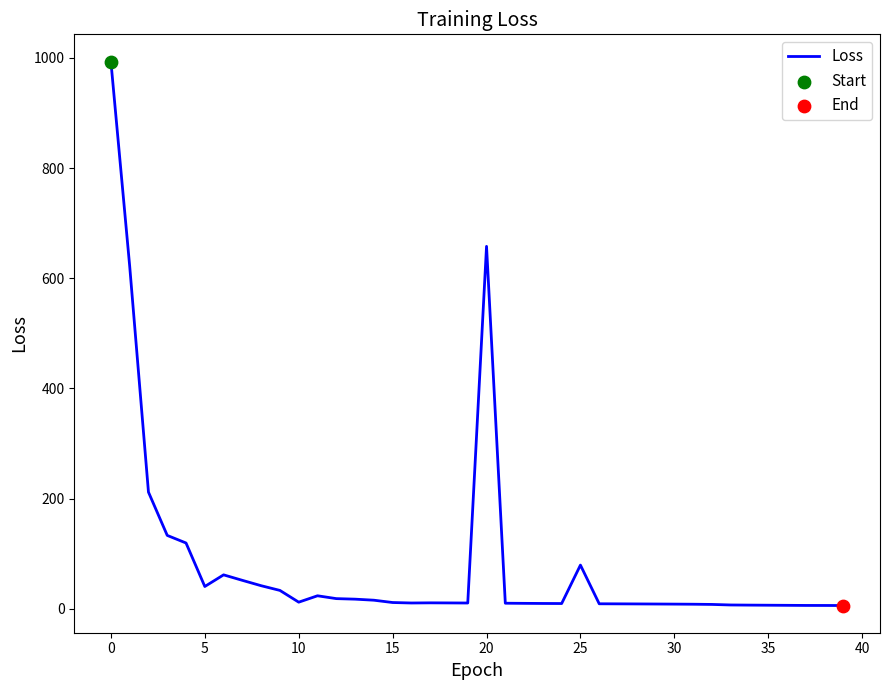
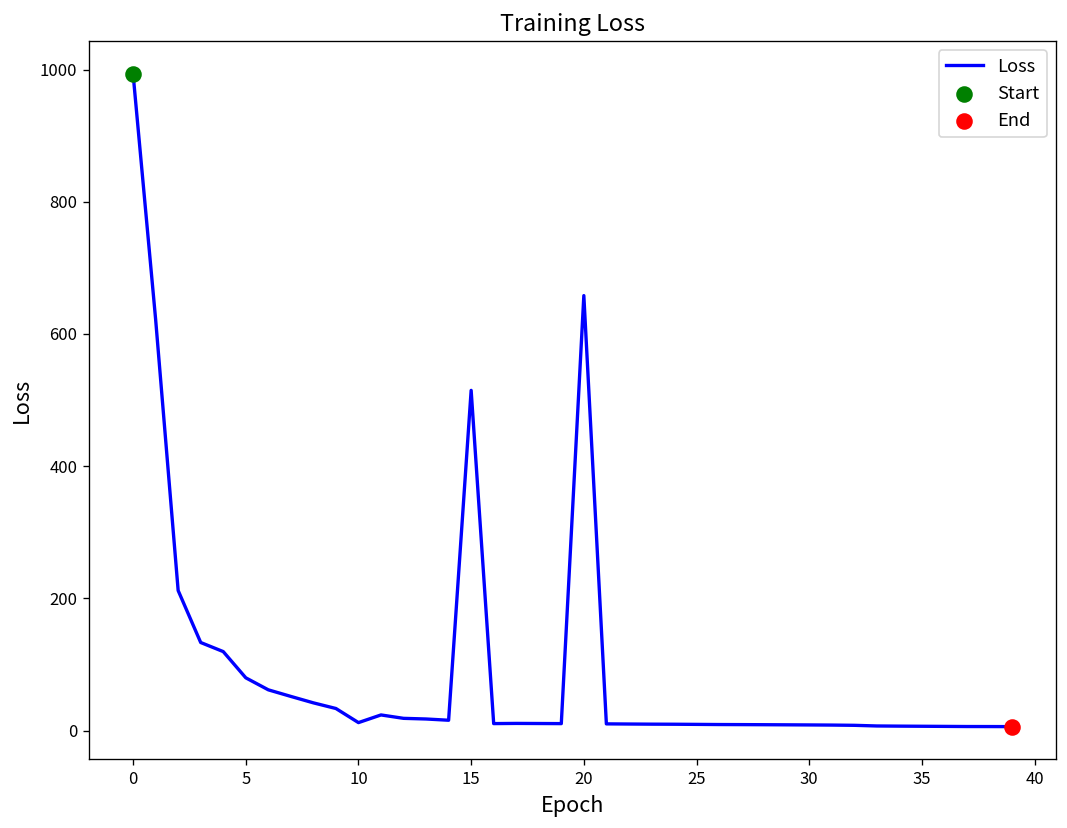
Loss, 5: 40 -> 80
Loss, 15: 10 -> 510
Loss, 25: 80 -> 10
